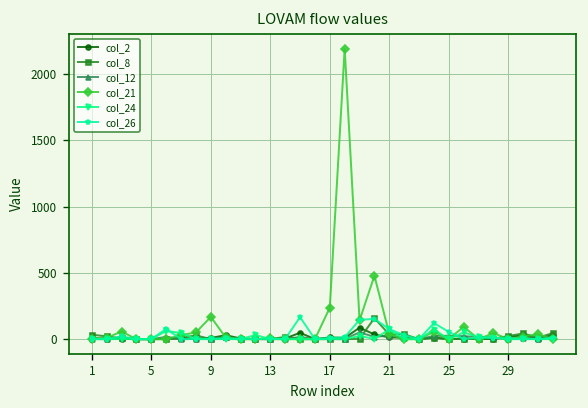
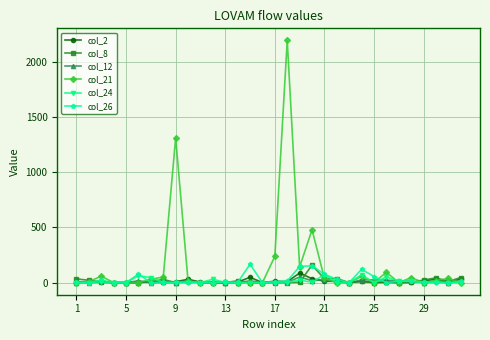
col_21, 9: 170 -> 1310
